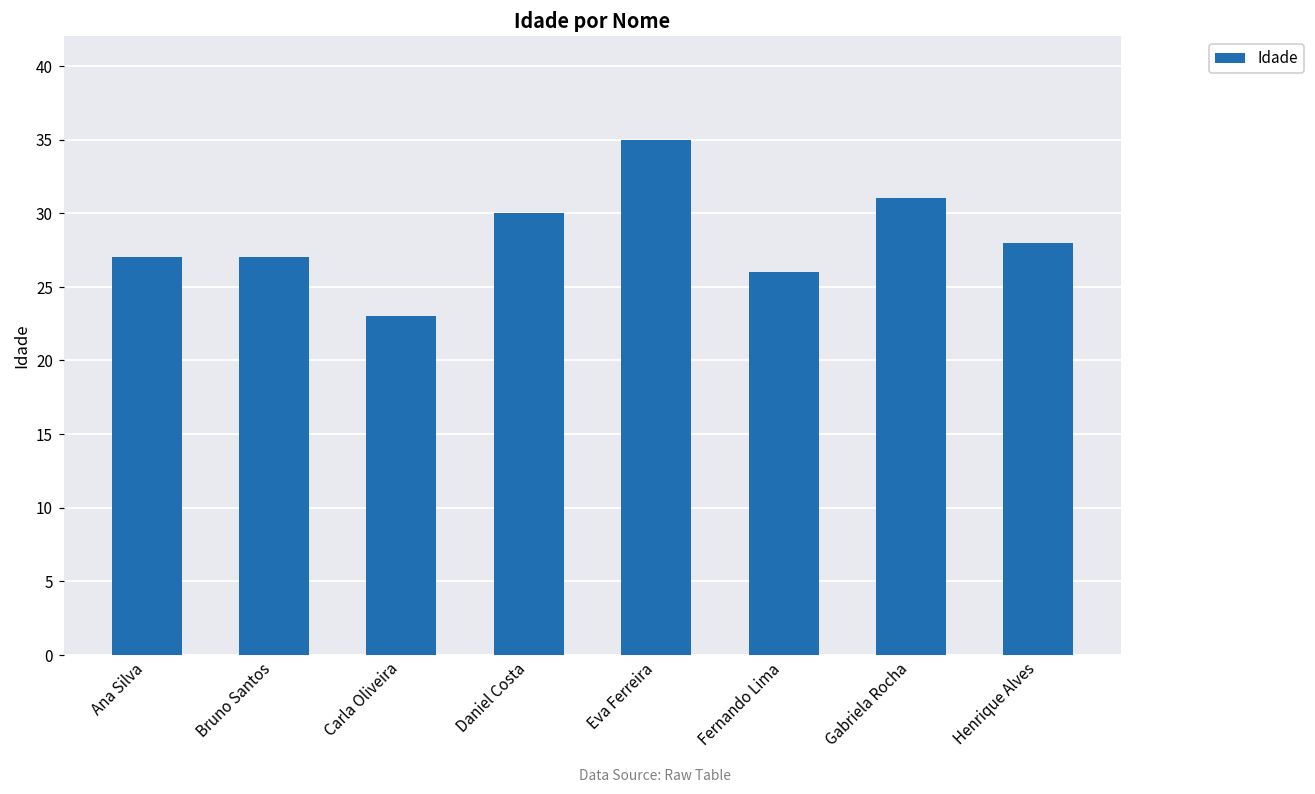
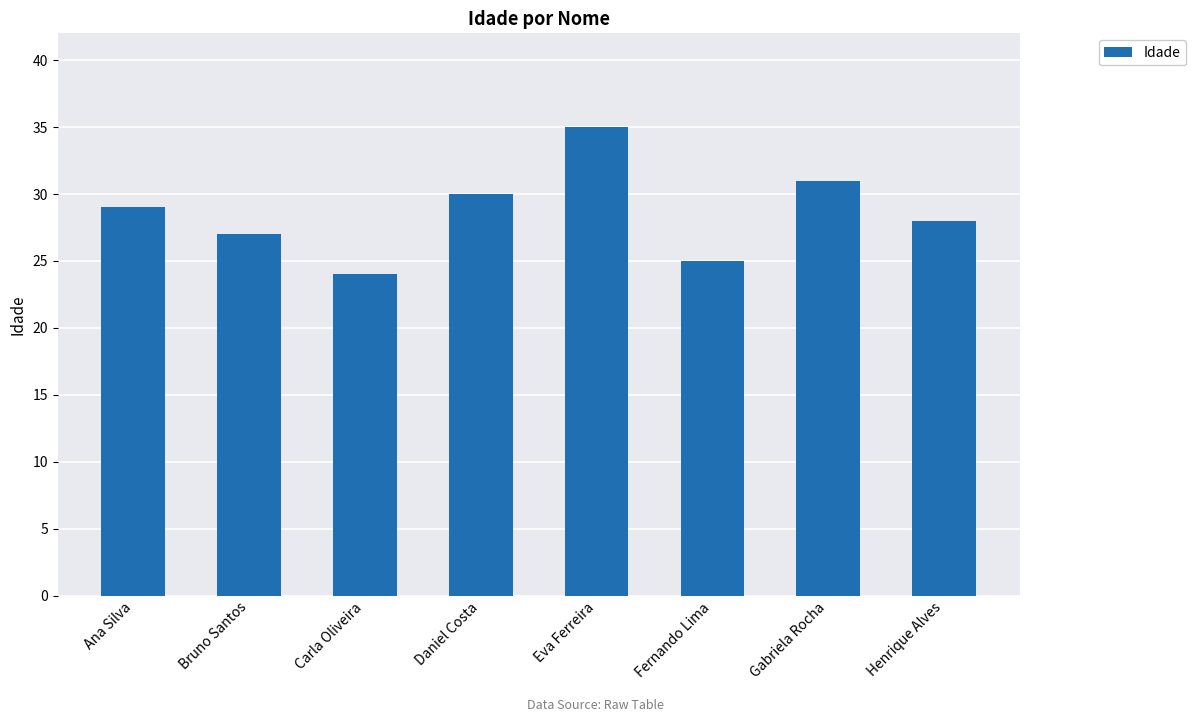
Ana Silva: 27 -> 29
Carla Oliveira: 23 -> 24
Fernando Lima: 26 -> 25
